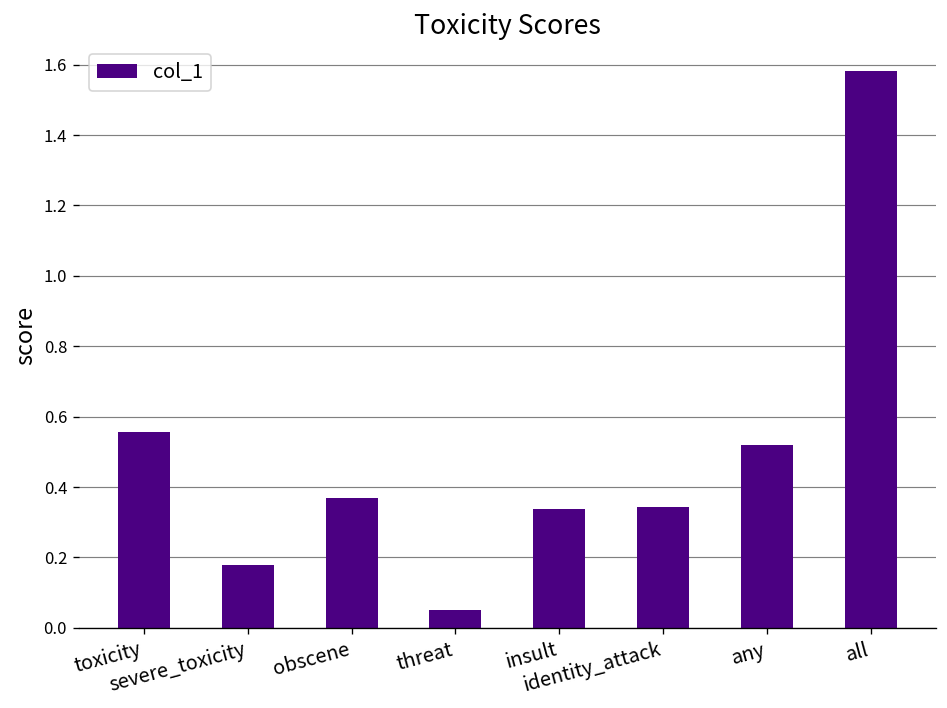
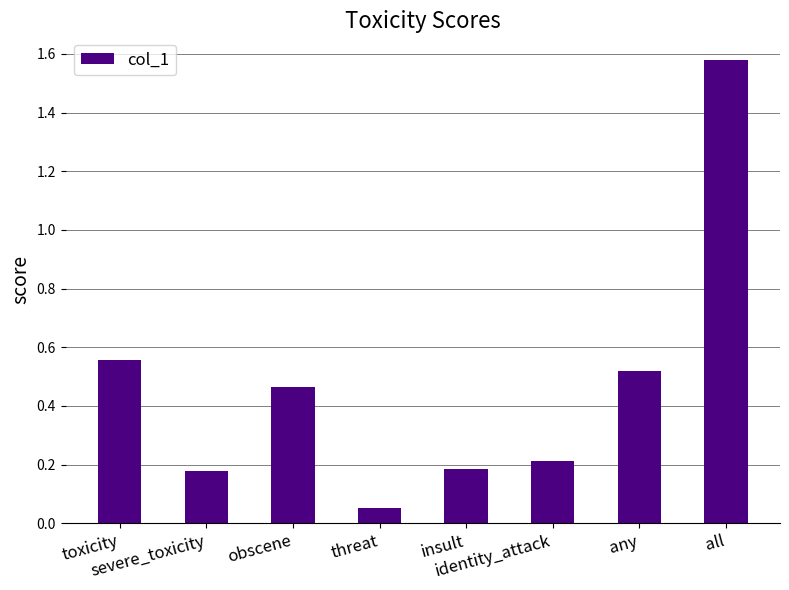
obscene: 0.37 -> 0.46
insult: 0.34 -> 0.19
identity_attack: 0.34 -> 0.21
